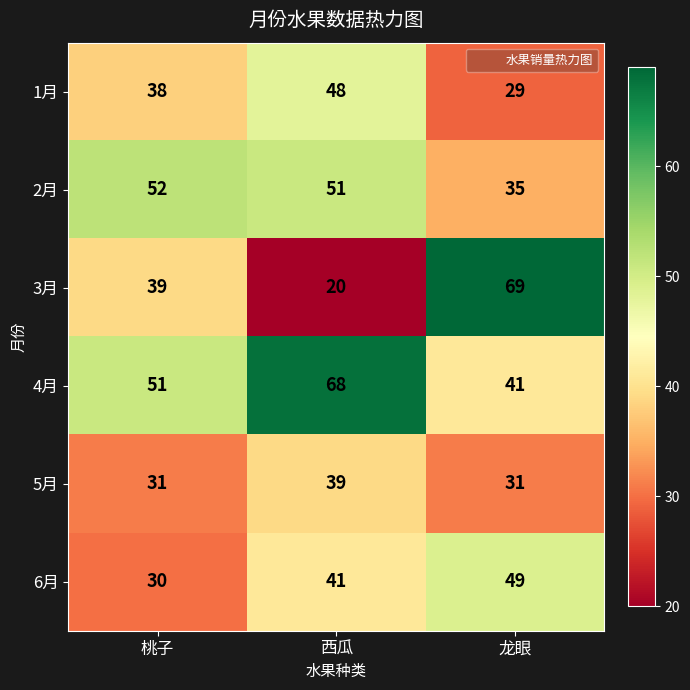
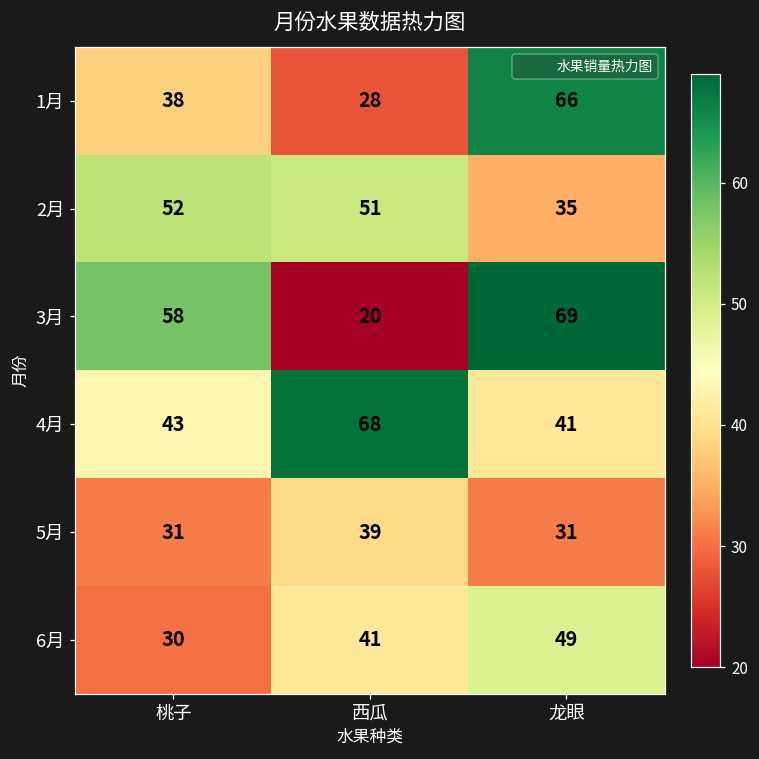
1月, 西瓜: 48 -> 28
1月, 龙眼: 29 -> 66
3月, 桃子: 39 -> 58
4月, 桃子: 51 -> 43
